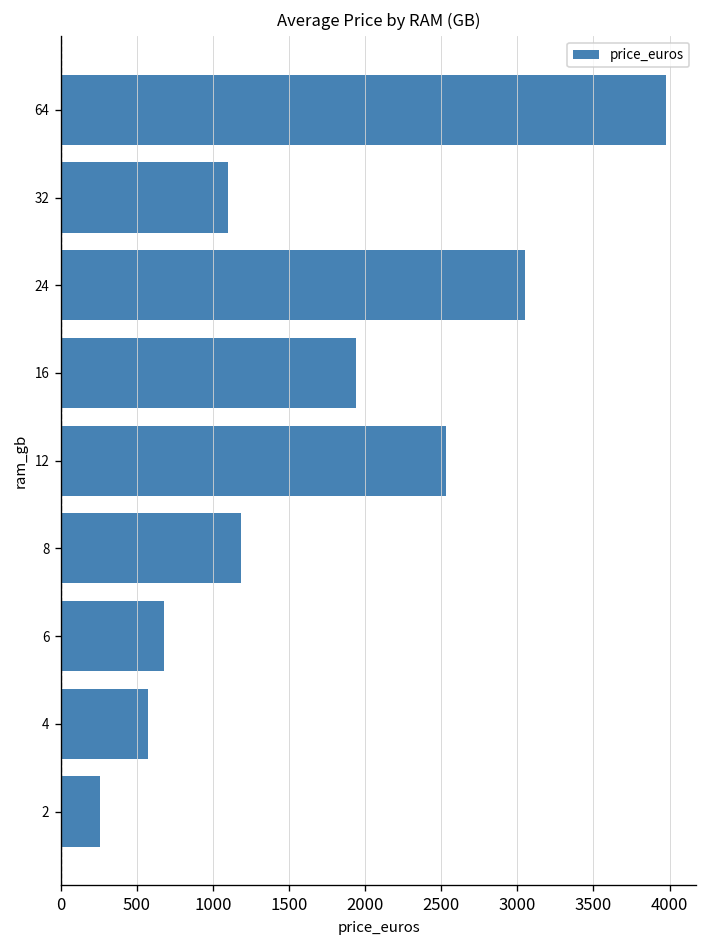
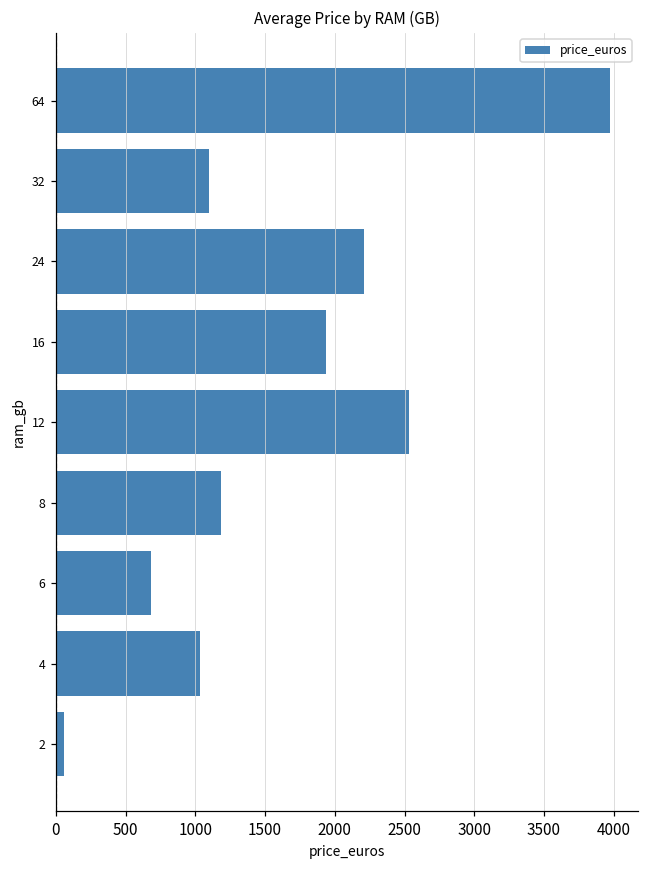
24: 3050 -> 2210
4: 570 -> 1040
2: 250 -> 60
